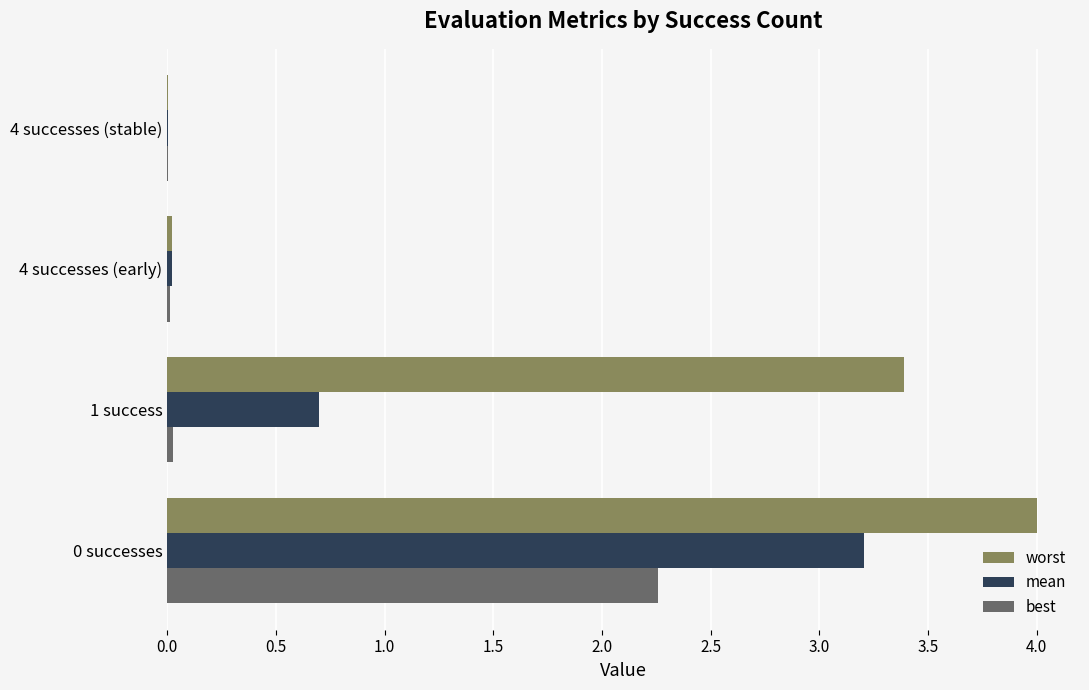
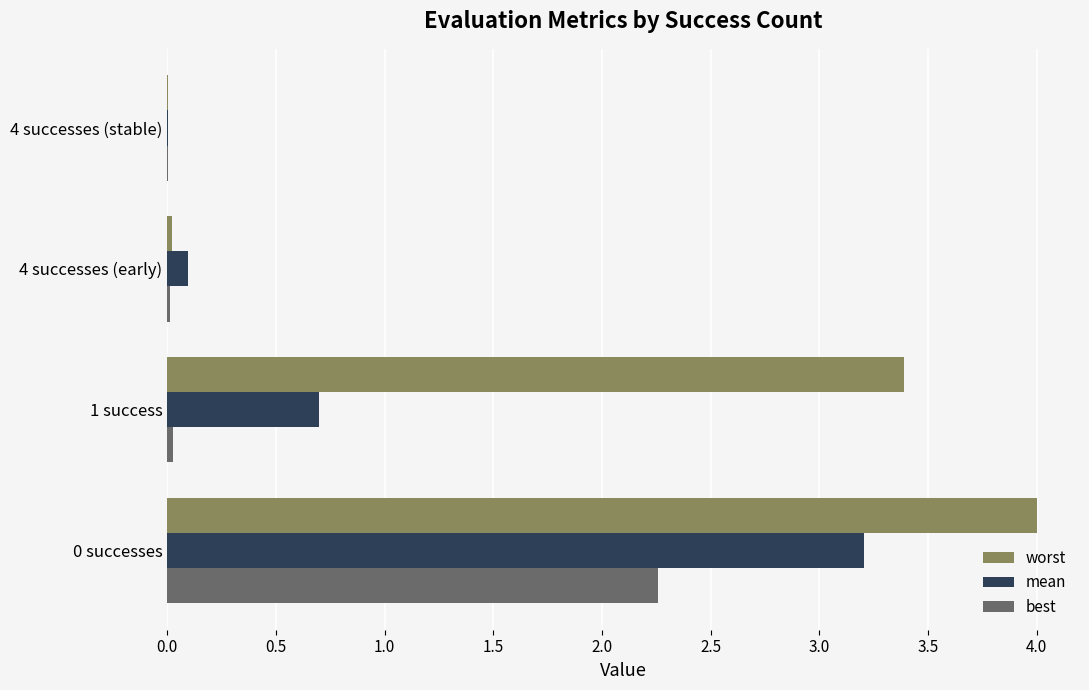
mean, 4 successes (early): 0.02 -> 0.09
